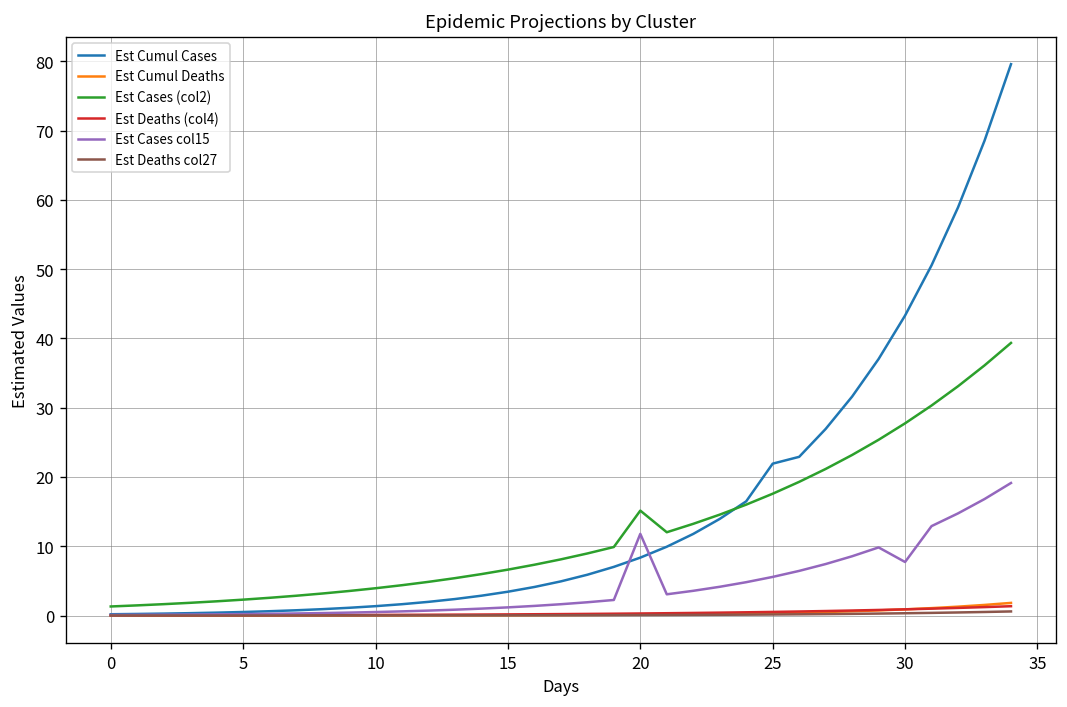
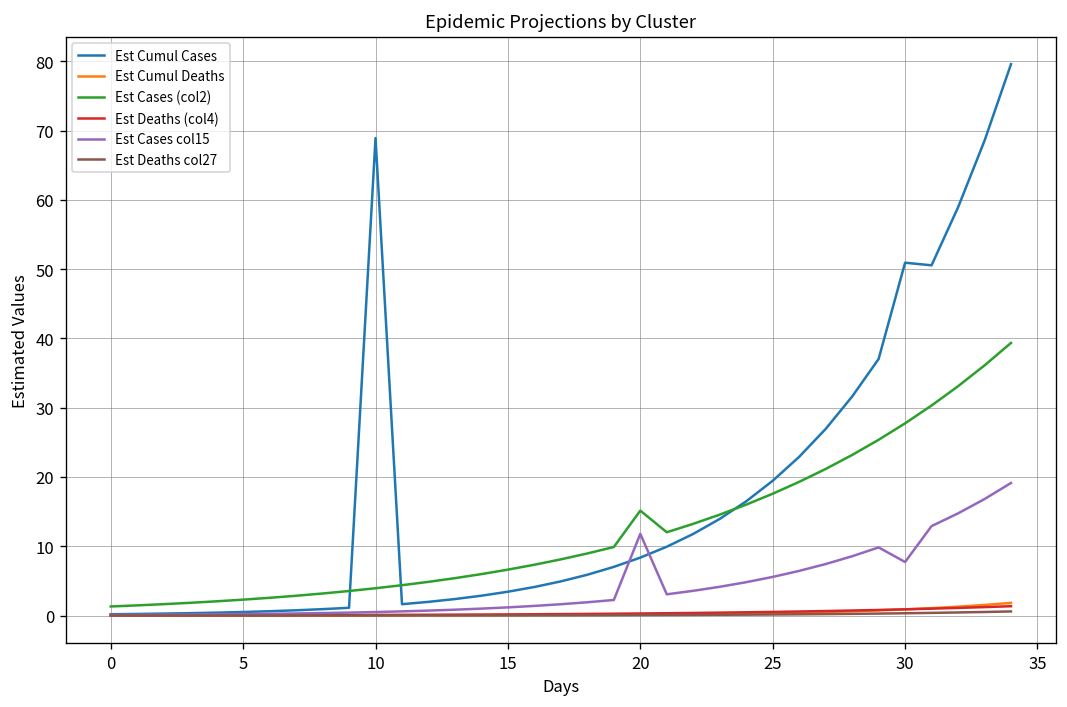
Est Cumul Cases, 10: 1 -> 69
Est Cumul Cases, 25: 22 -> 19
Est Cumul Cases, 30: 43 -> 51
